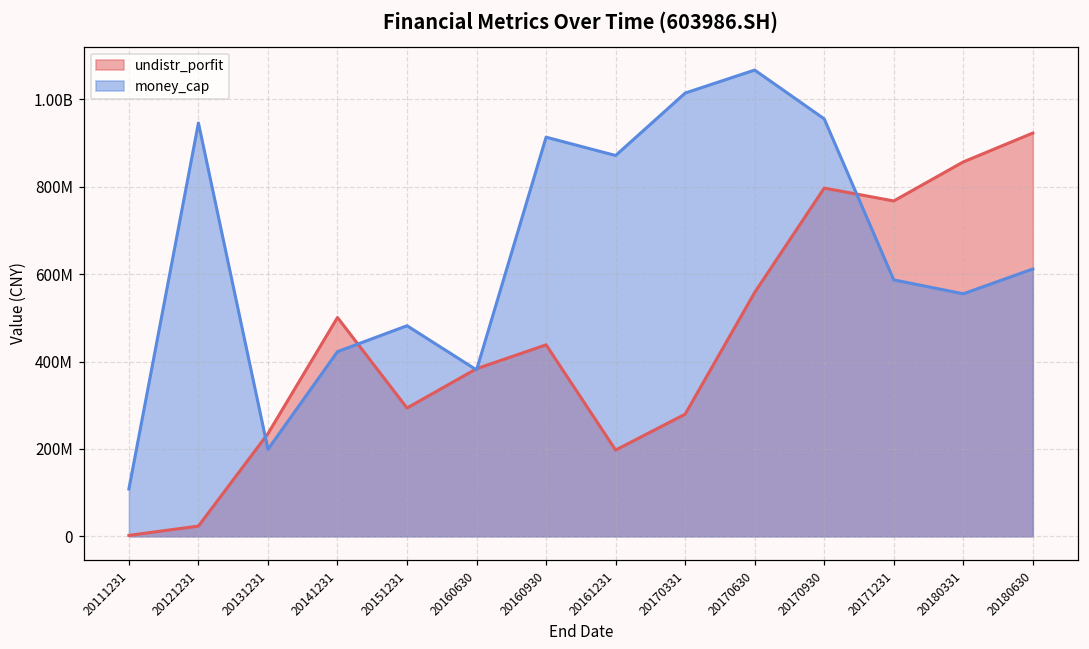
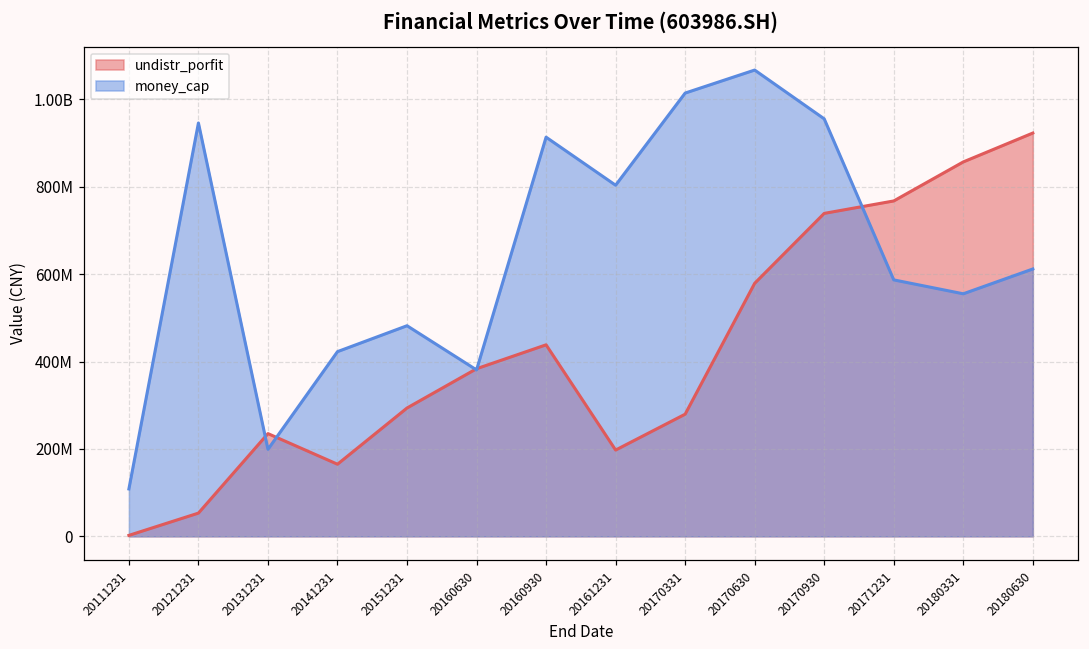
undistr_porfit, 20121231: 20000000 -> 50000000
undistr_porfit, 20141231: 500000000 -> 160000000
money_cap, 20161231: 870000000 -> 800000000
undistr_porfit, 20170630: 560000000 -> 580000000
undistr_porfit, 20170930: 800000000 -> 740000000
